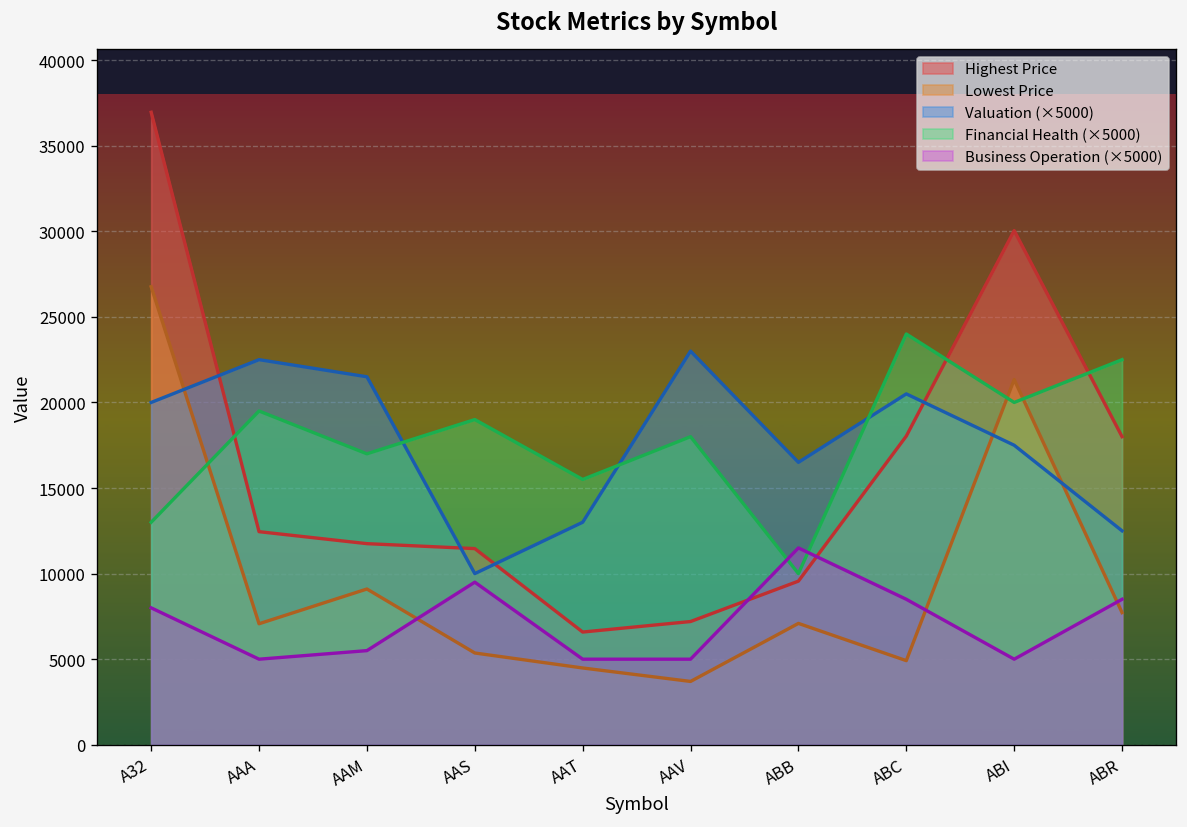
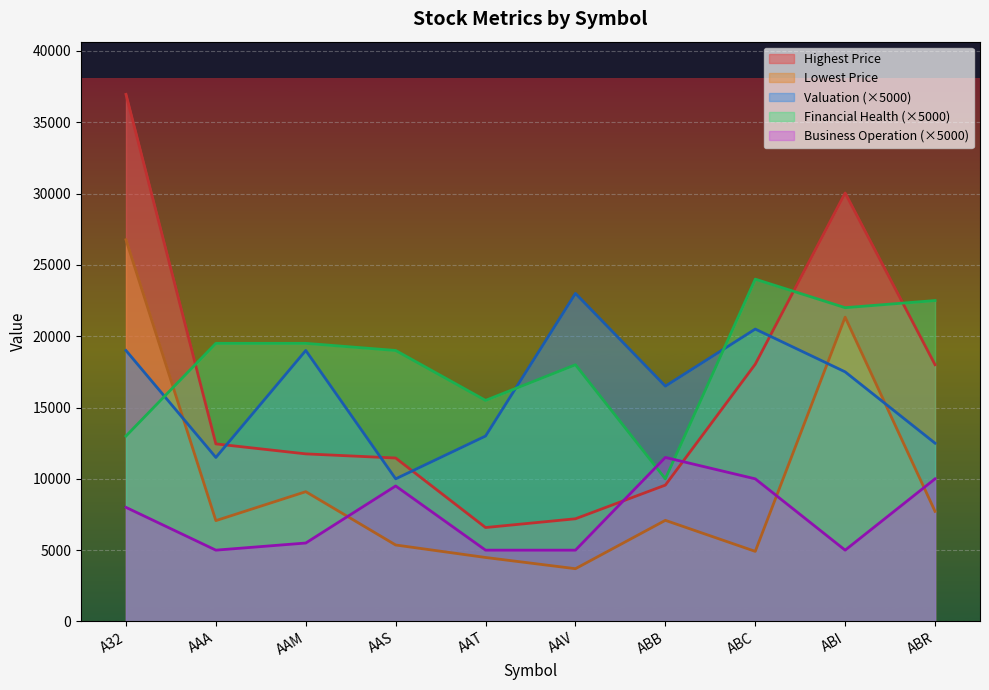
Valuation (×5000), A32: 20000 -> 19000
Valuation (×5000), AAA: 22500 -> 11500
Valuation (×5000), AAM: 21500 -> 19000
Financial Health (×5000), AAM: 17000 -> 19500
Business Operation (×5000), ABC: 8500 -> 10000
Financial Health (×5000), ABI: 20000 -> 22000
Business Operation (×5000), ABR: 8500 -> 10000
